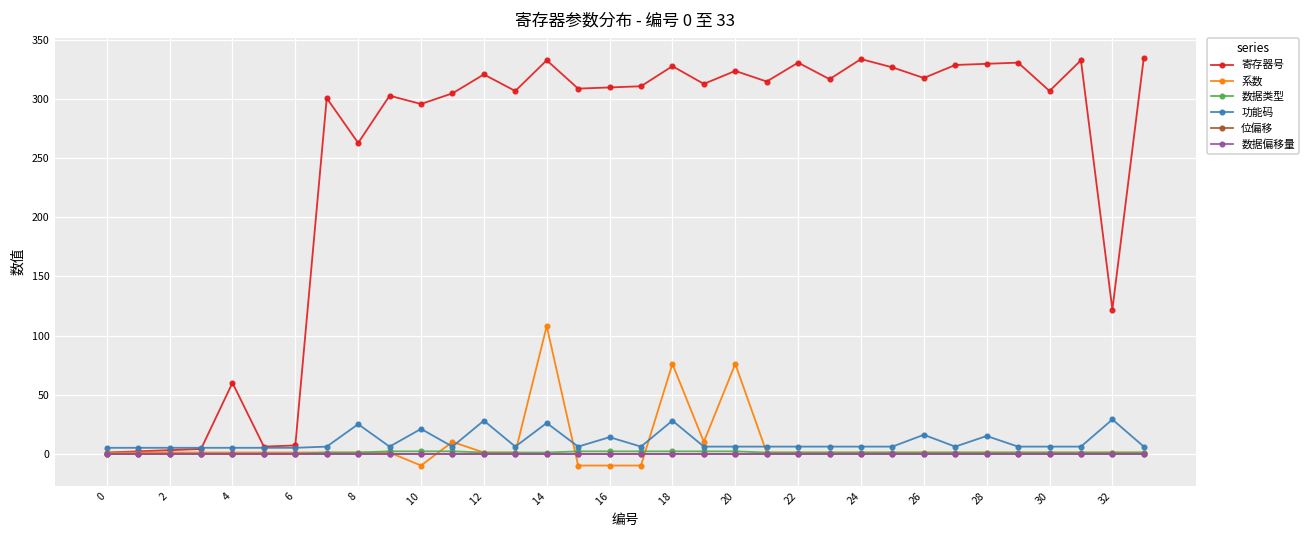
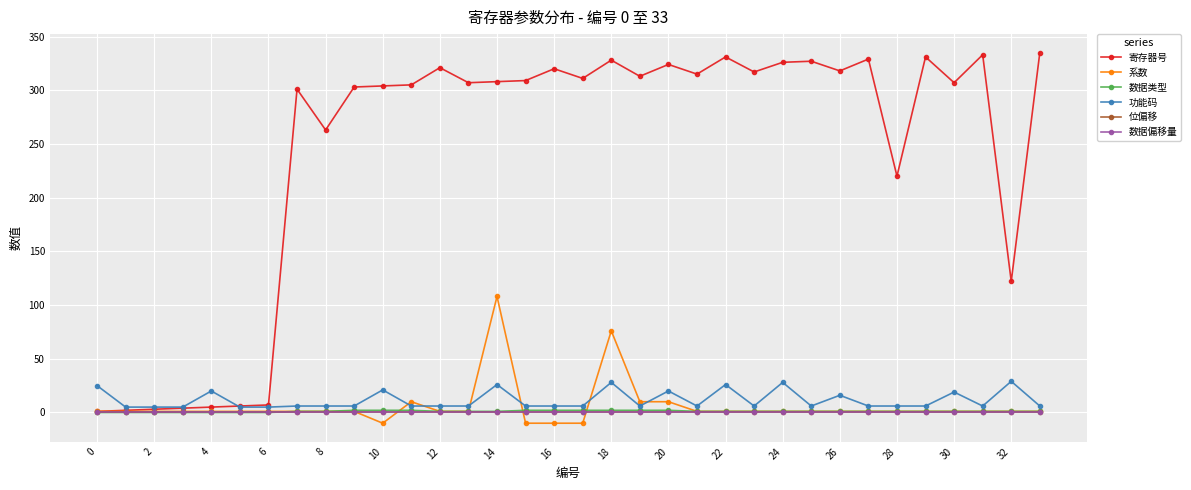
功能码, 0: 5 -> 25
寄存器号, 4: 60 -> 5
功能码, 4: 5 -> 20
功能码, 8: 25 -> 6
寄存器号, 10: 296 -> 304
功能码, 12: 28 -> 6
寄存器号, 14: 333 -> 308
寄存器号, 16: 310 -> 320
功能码, 16: 14 -> 6
系数, 20: 76 -> 10
功能码, 20: 6 -> 20
功能码, 22: 6 -> 26
寄存器号, 24: 334 -> 326
功能码, 24: 6 -> 28
寄存器号, 28: 330 -> 220
功能码, 28: 15 -> 6
功能码, 30: 6 -> 19
